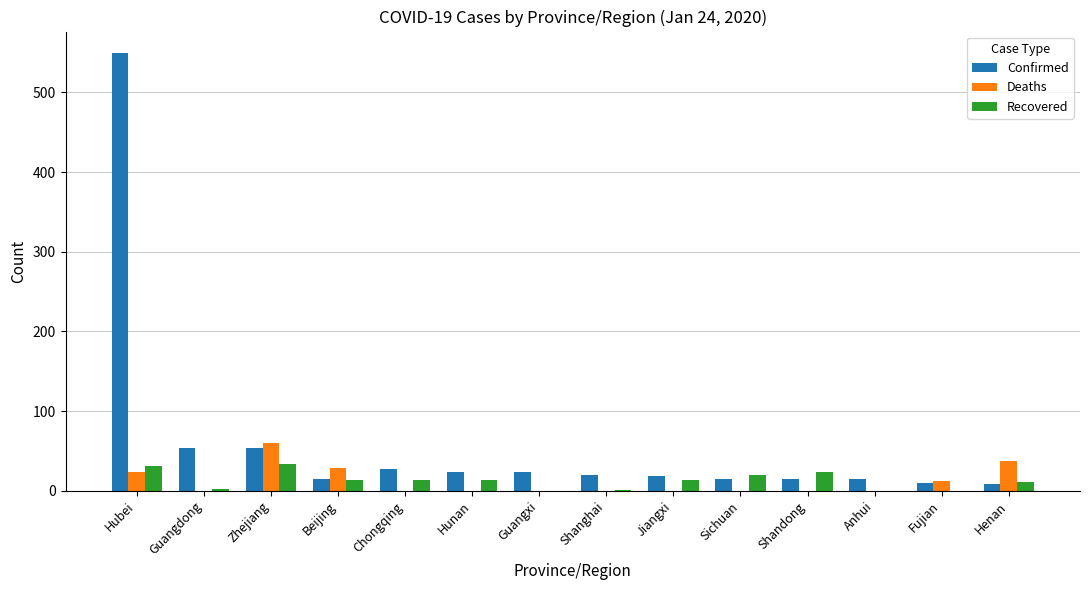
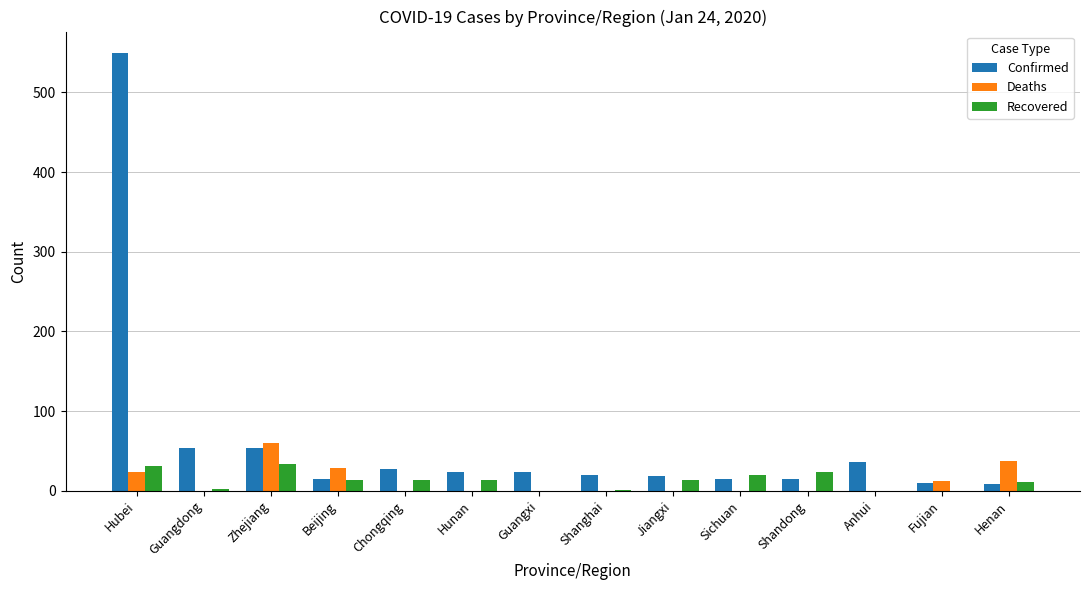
Confirmed, Anhui: 20 -> 40
